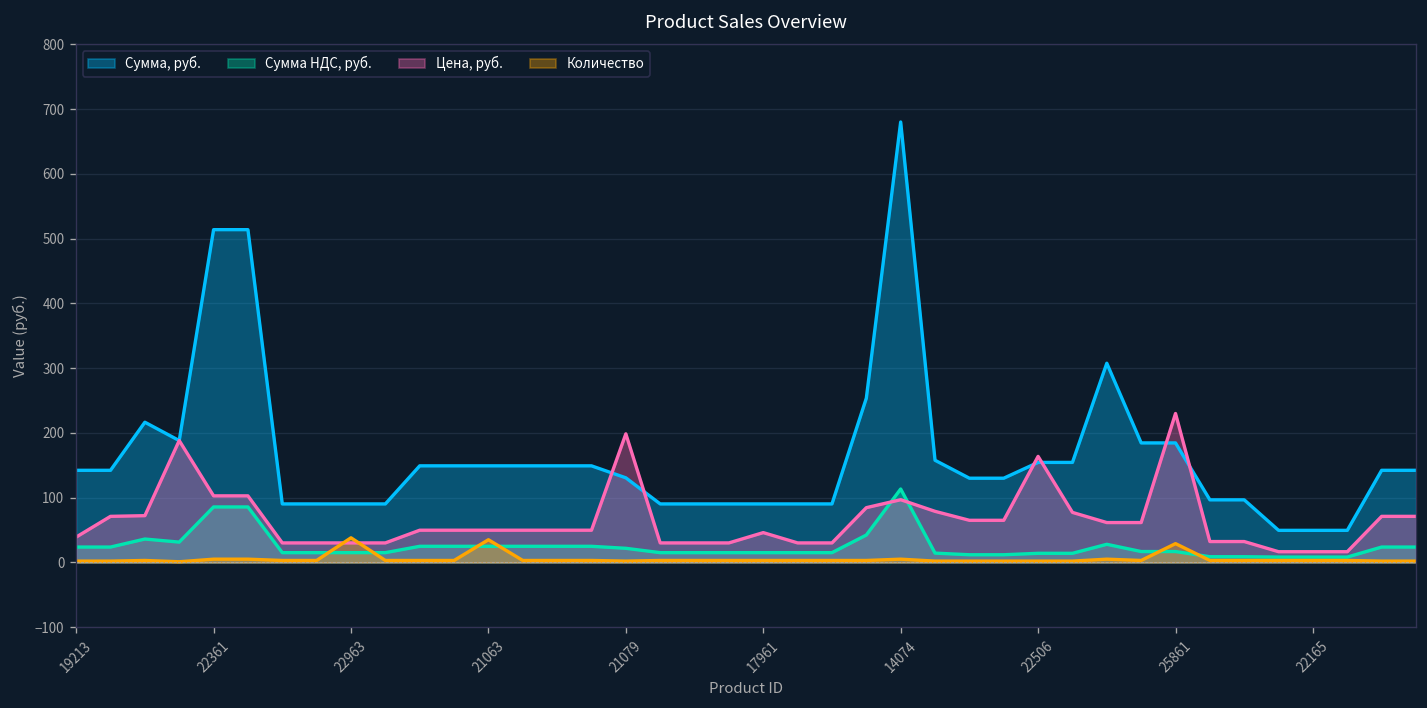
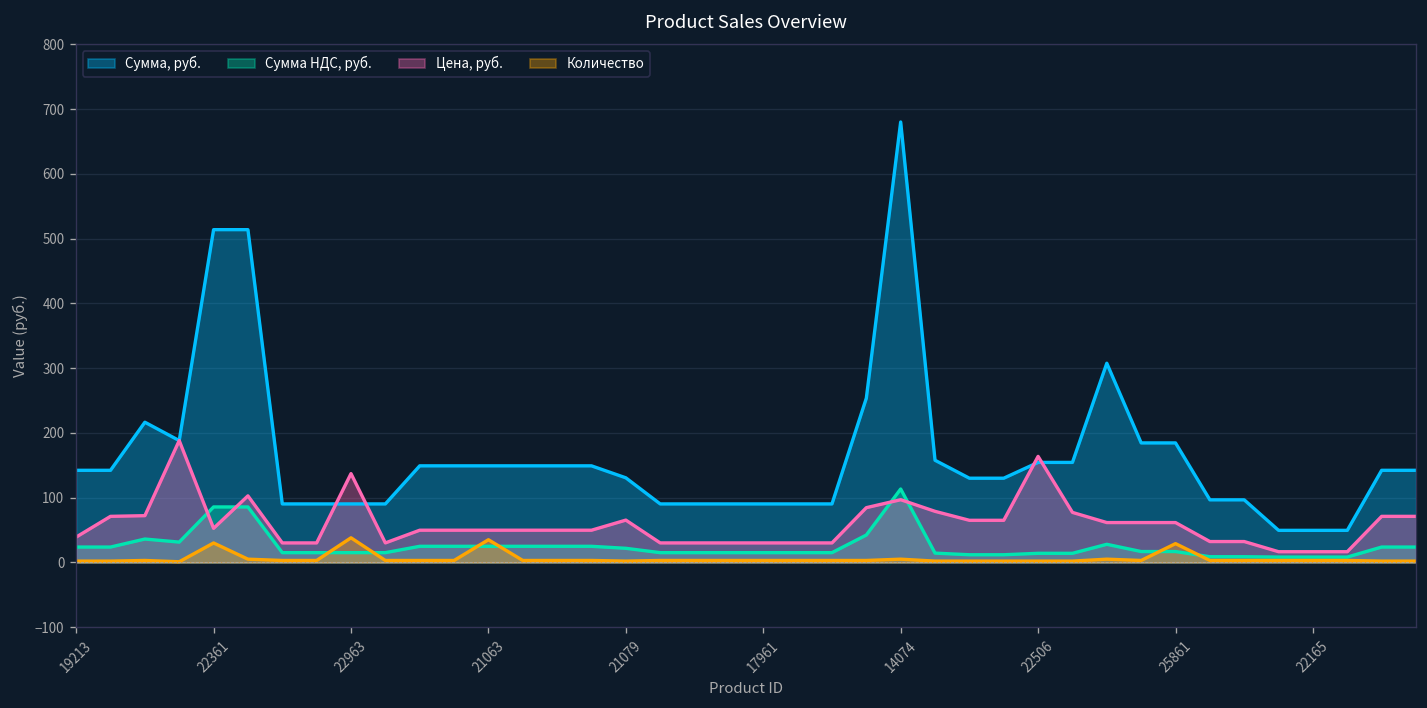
Цена, руб., 22361: 100 -> 50
Количество, 22361: 10 -> 30
Цена, руб., 22963: 30 -> 140
Цена, руб., 21079: 200 -> 70
Цена, руб., 17961: 50 -> 30
Цена, руб., 25861: 230 -> 60
